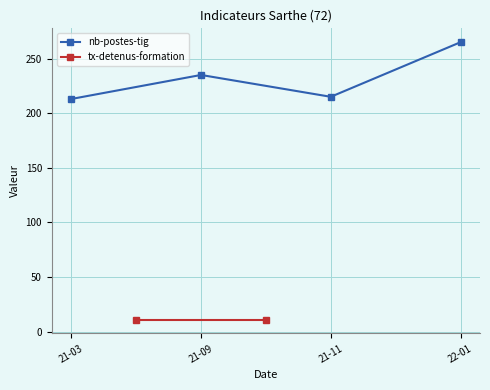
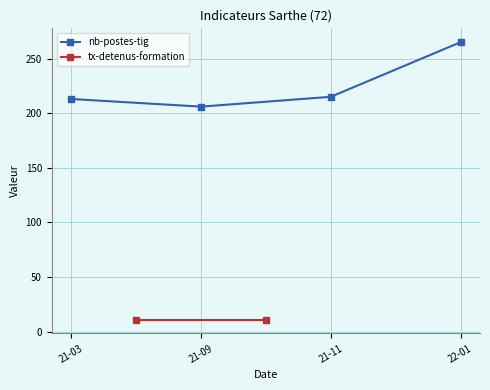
nb-postes-tig, 21-09: 235 -> 206
